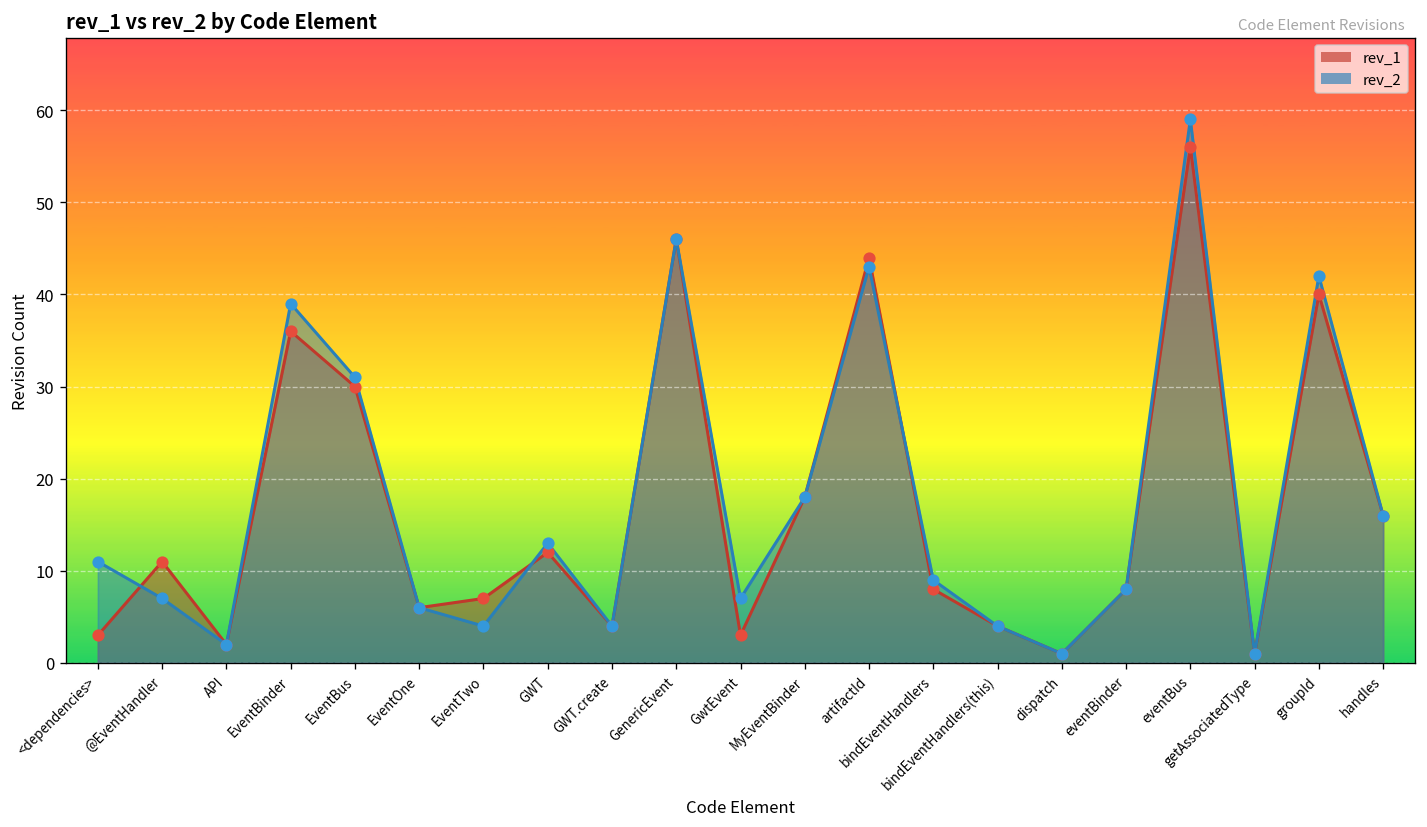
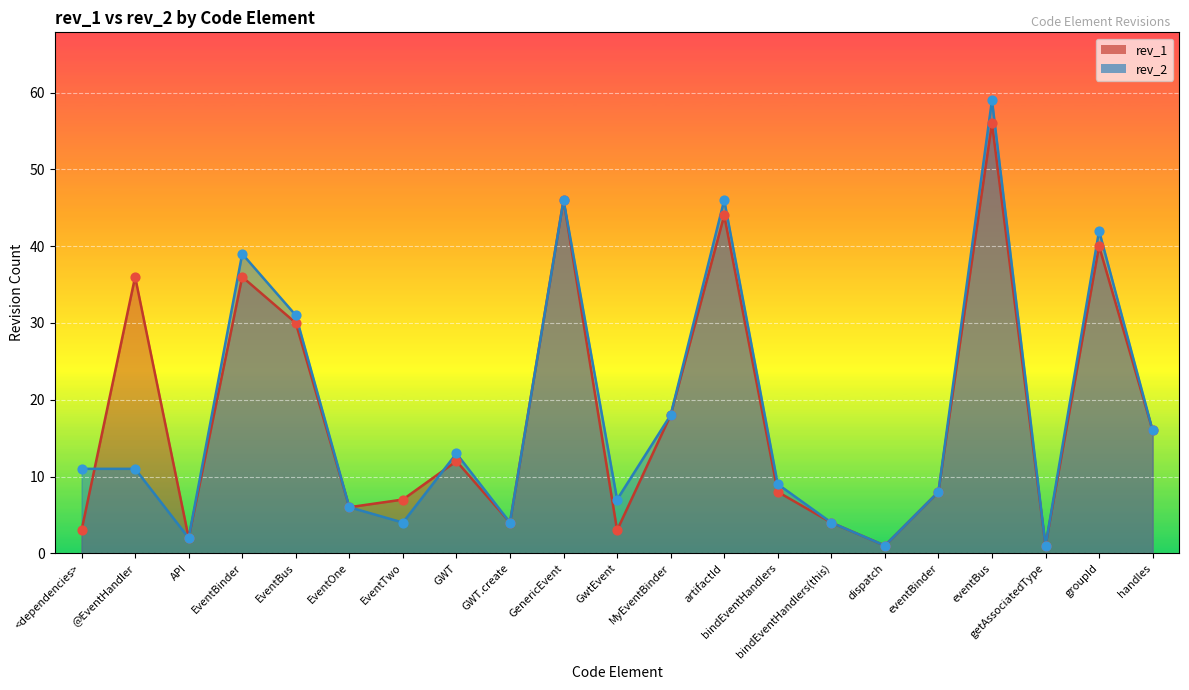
rev_1, @EventHandler: 11 -> 36
rev_2, @EventHandler: 7 -> 11
rev_2, artifactId: 43 -> 46
